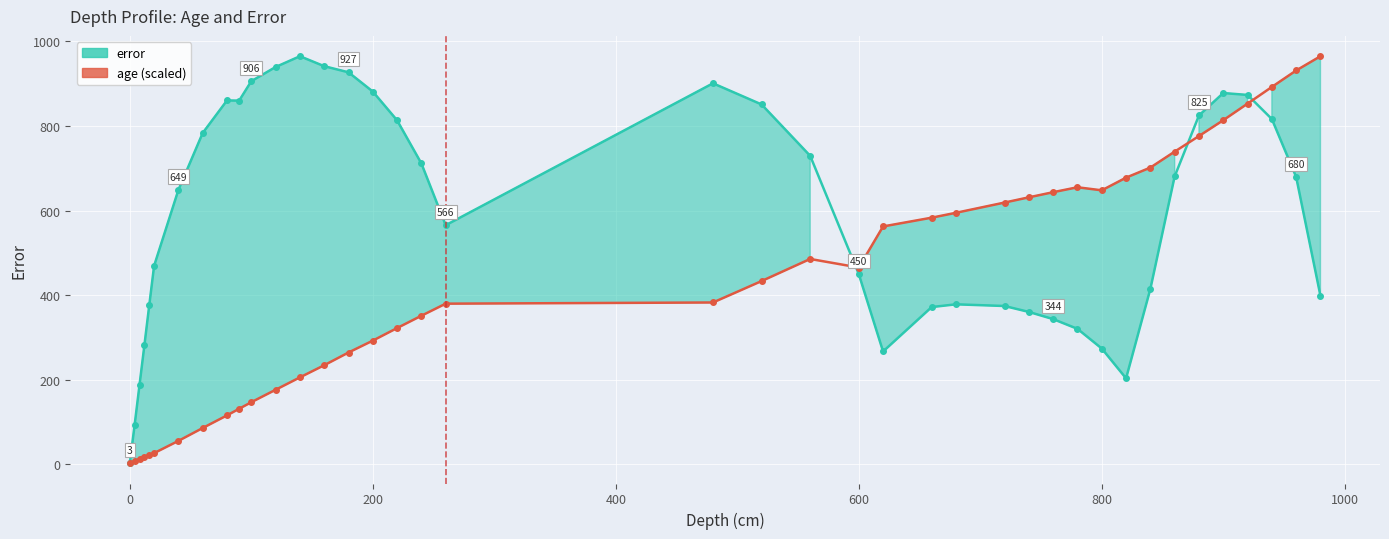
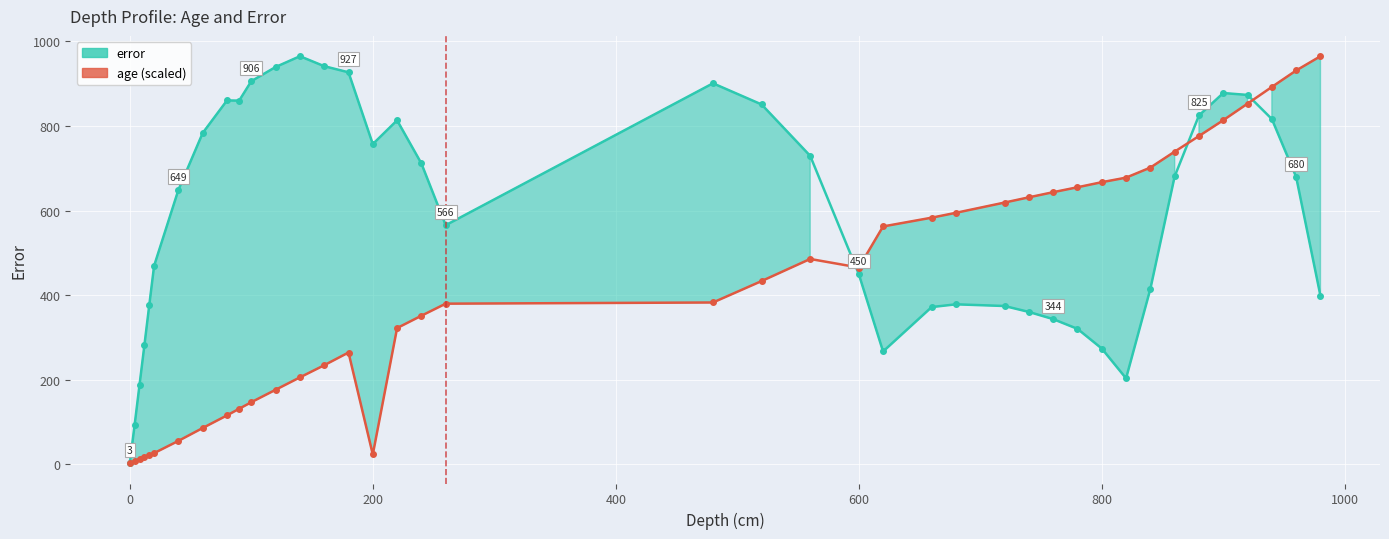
error, 200: 880 -> 760
age (scaled), 200: 290 -> 20
age (scaled), 800: 650 -> 670
